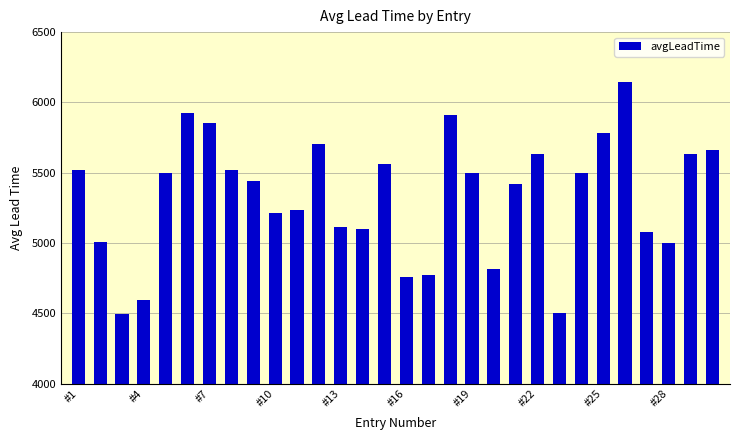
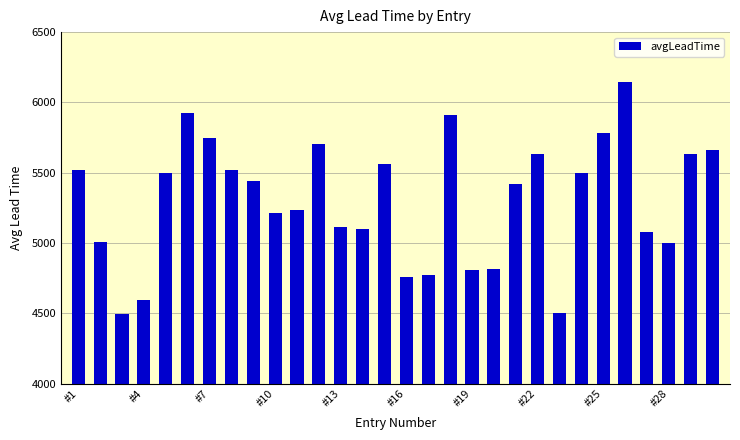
#7: 5850 -> 5750
#19: 5490 -> 4810
